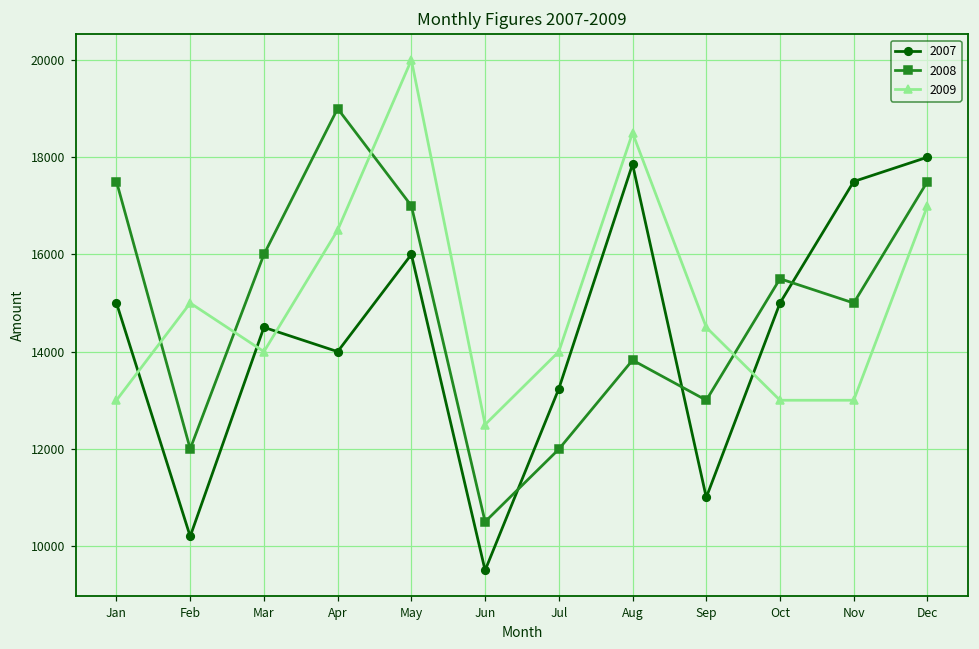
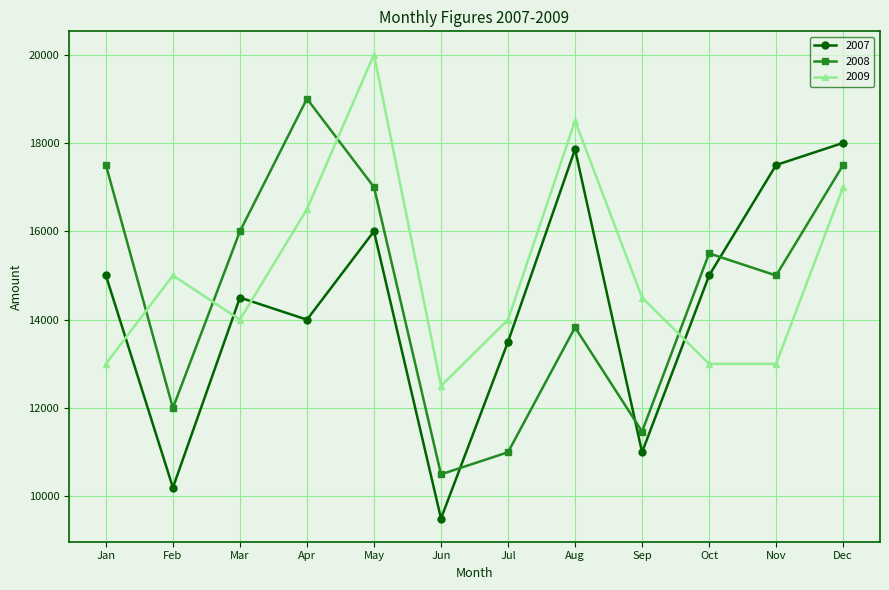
2007, Jul: 13200 -> 13500
2008, Jul: 12000 -> 11000
2008, Sep: 13000 -> 11500
